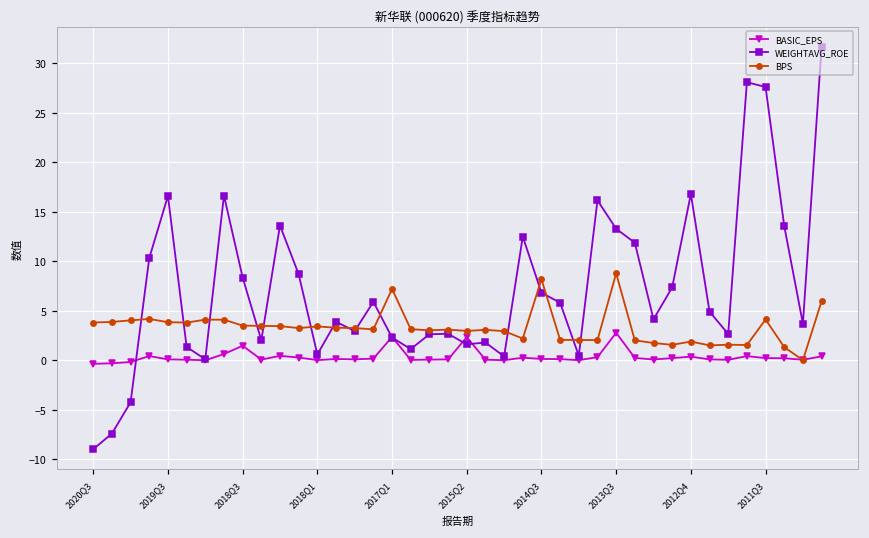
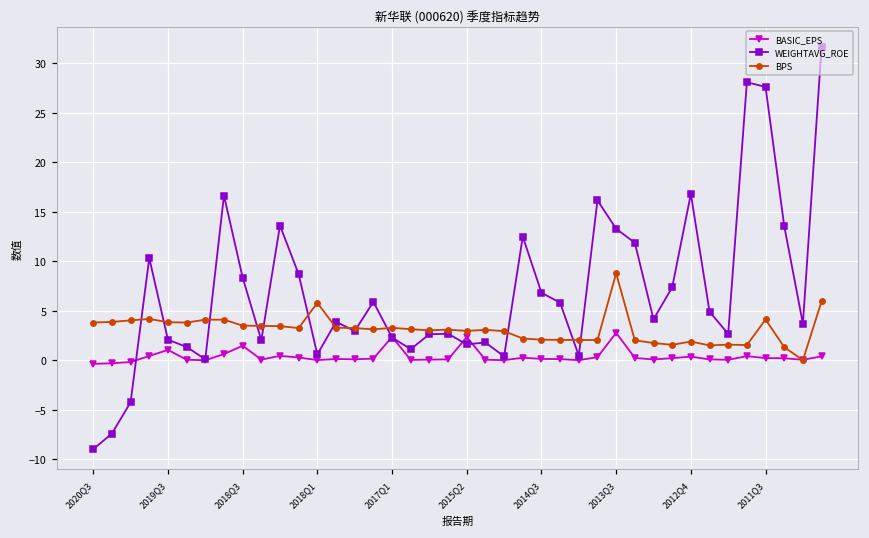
BASIC_EPS, 2019Q3: 0 -> 1
WEIGHTAVG_ROE, 2019Q3: 17 -> 2
BPS, 2018Q1: 3 -> 6
BPS, 2017Q1: 7 -> 3
BPS, 2014Q3: 8 -> 2
